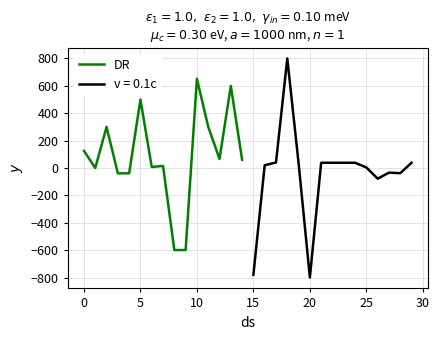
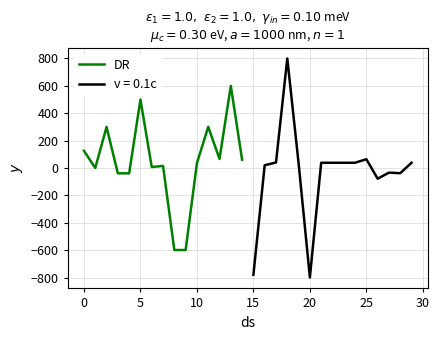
DR, 10: 650 -> 40
v = 0.1c, 25: 0 -> 60
